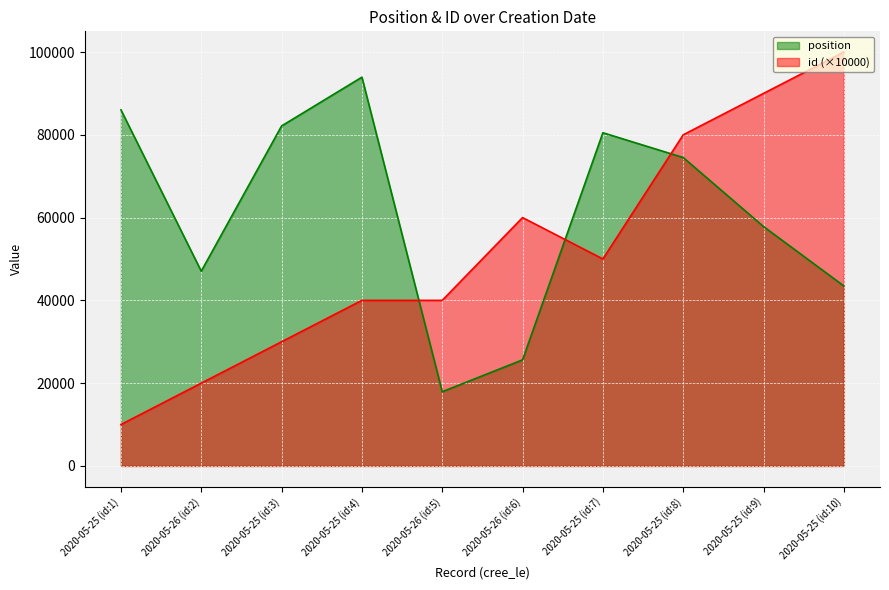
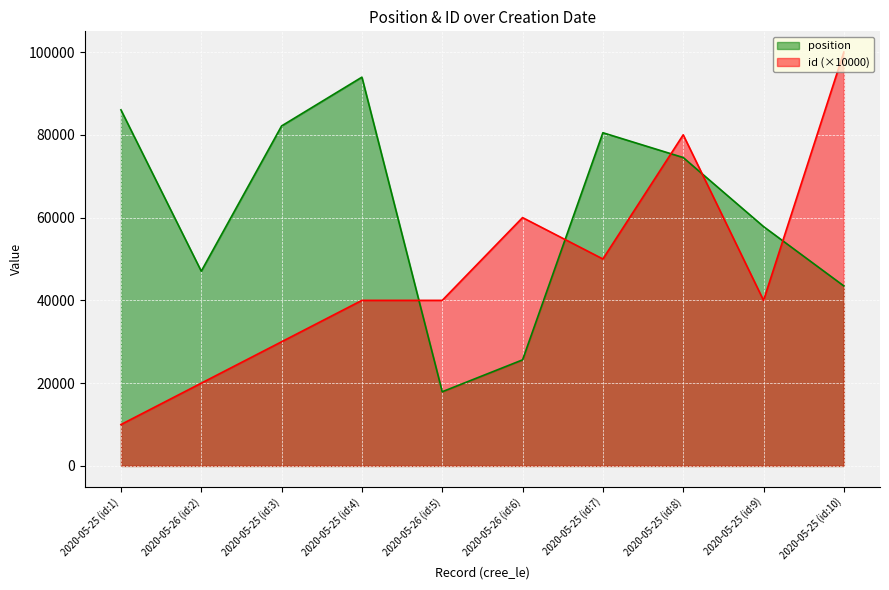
id (×10000), 2020-05-25 (id:9): 90000 -> 40000
